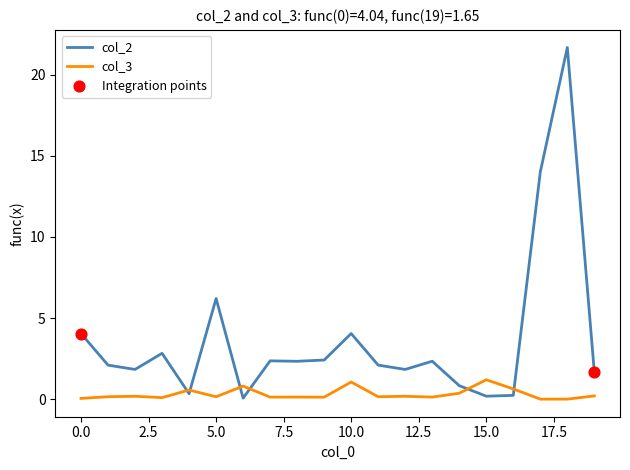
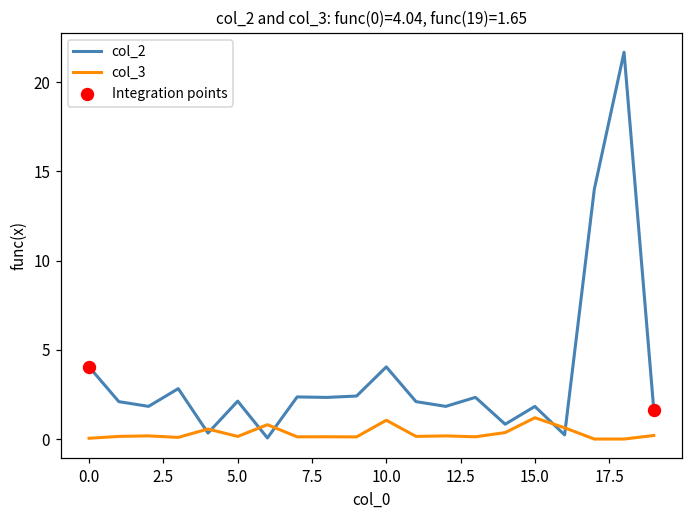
col_2, 5.0: 6.2 -> 2.1
col_2, 15.0: 0.2 -> 1.8
